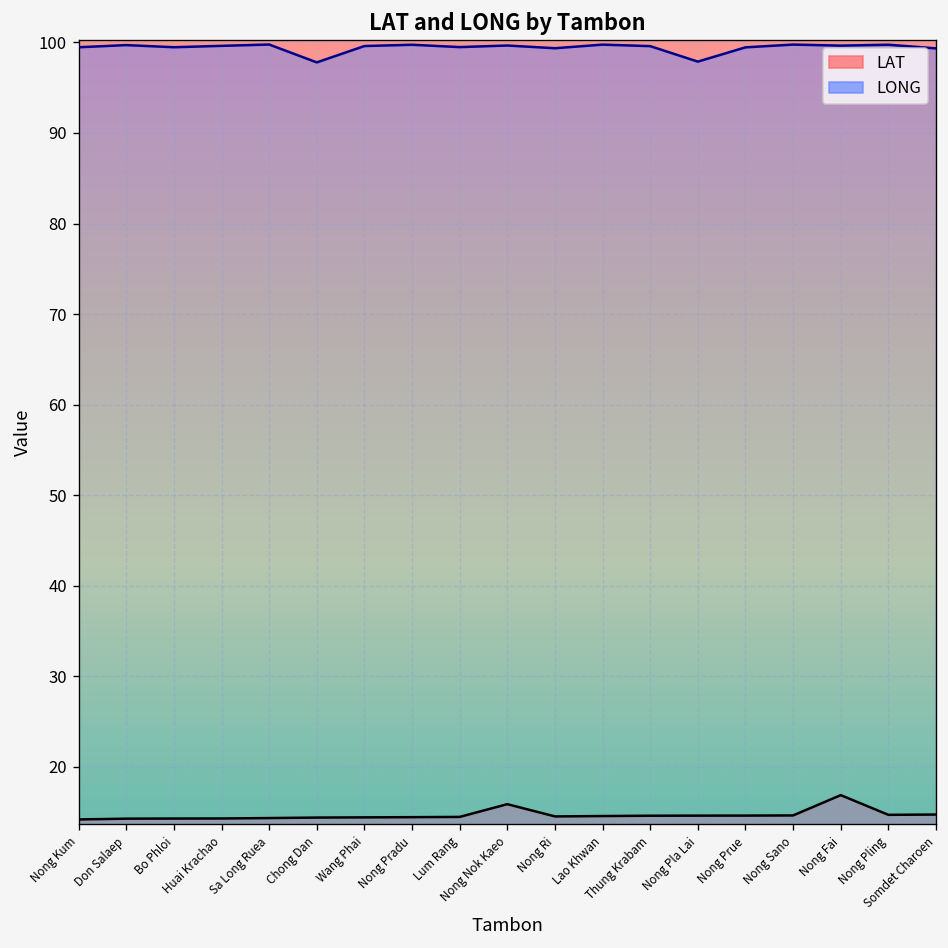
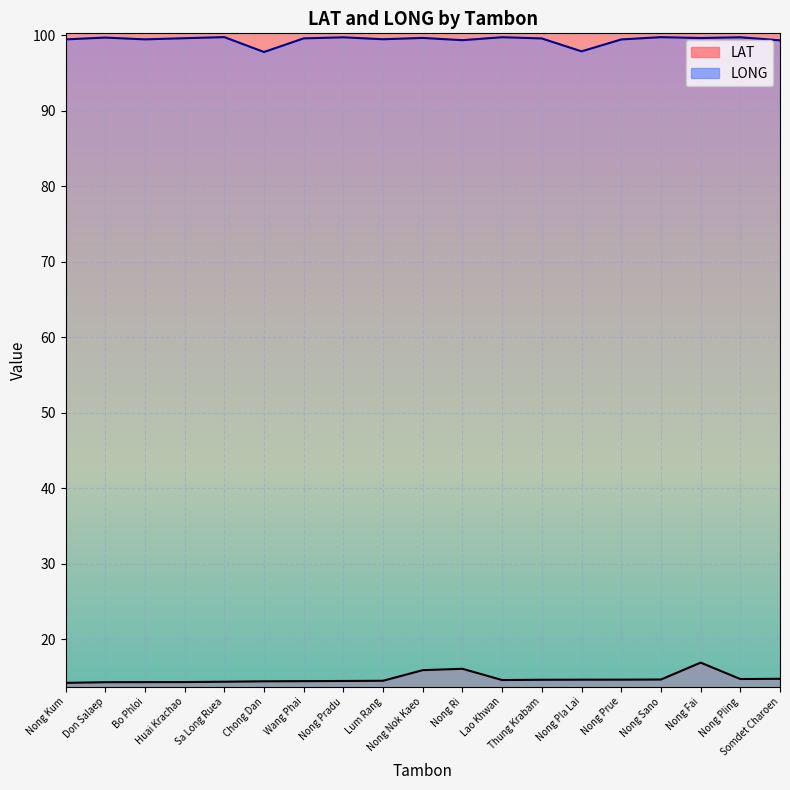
LAT, Nong Ri: 15 -> 16
